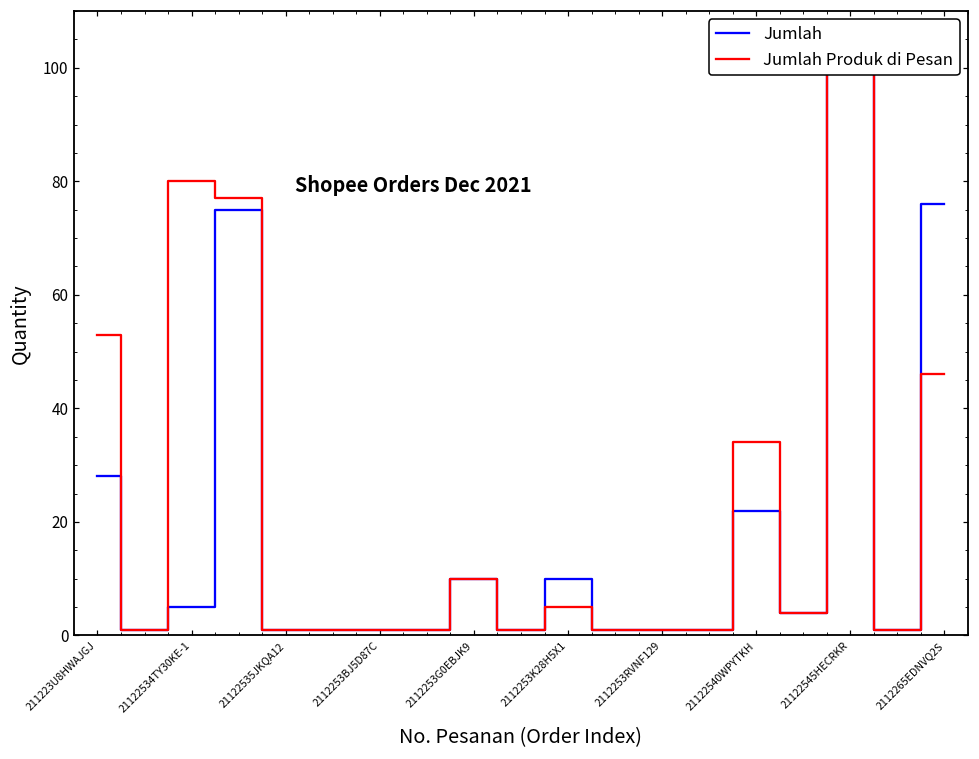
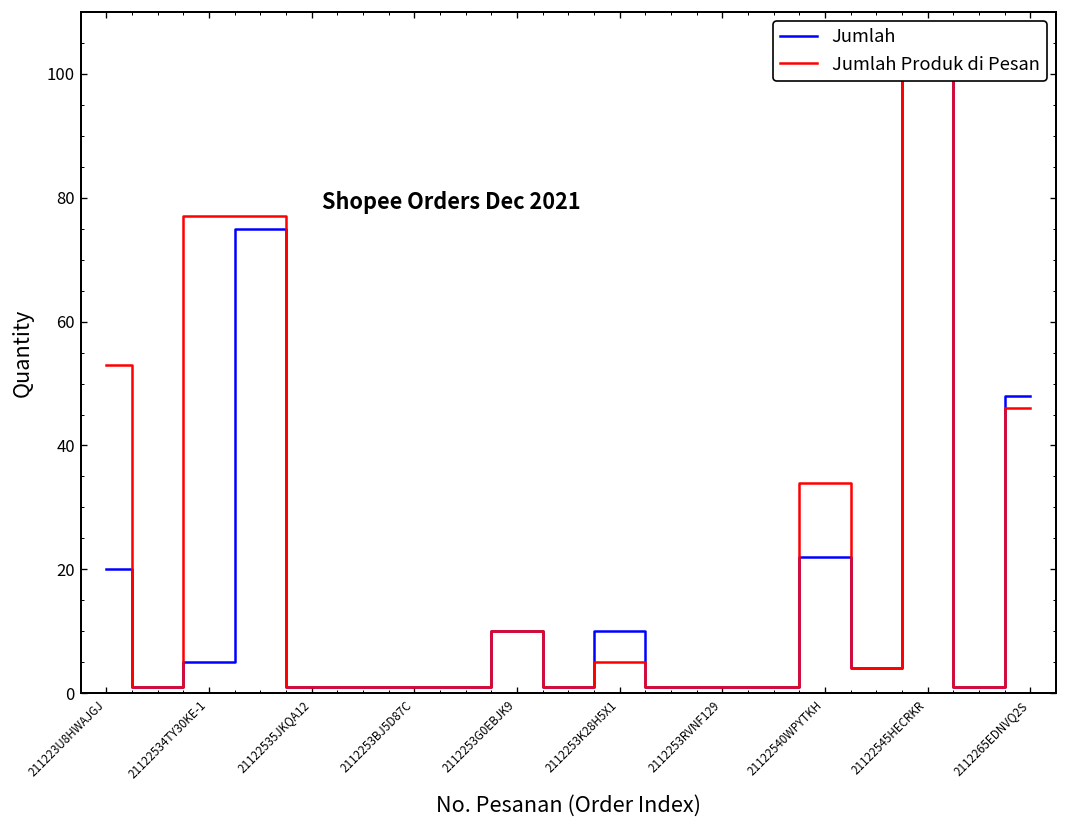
Jumlah, 211223U8HWAJGJ: 28 -> 20
Jumlah Produk di Pesan, 21122534TY30KE-1: 80 -> 77
Jumlah, 2112265EDNVQ2S: 76 -> 48
